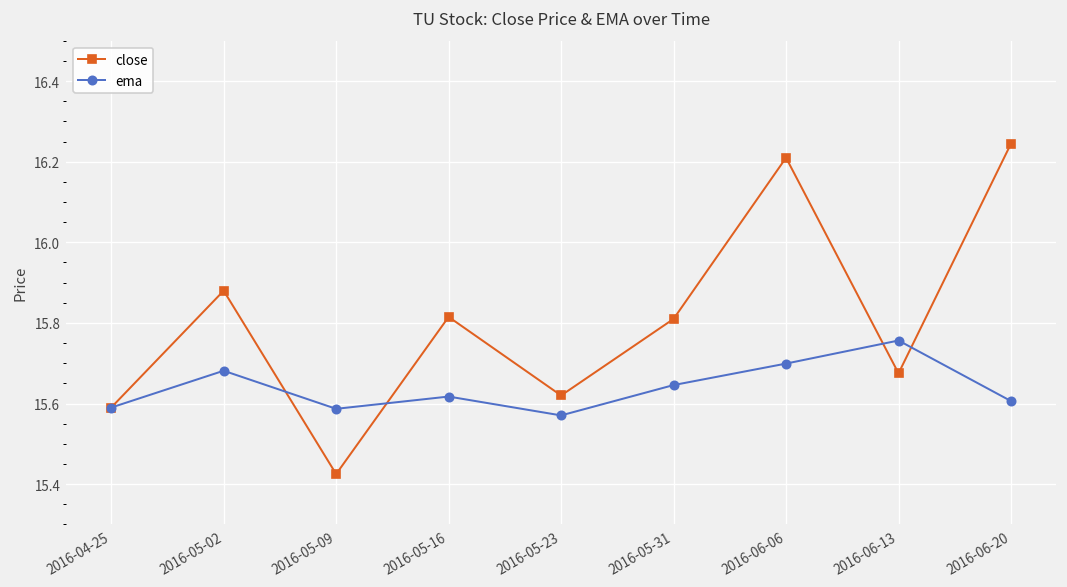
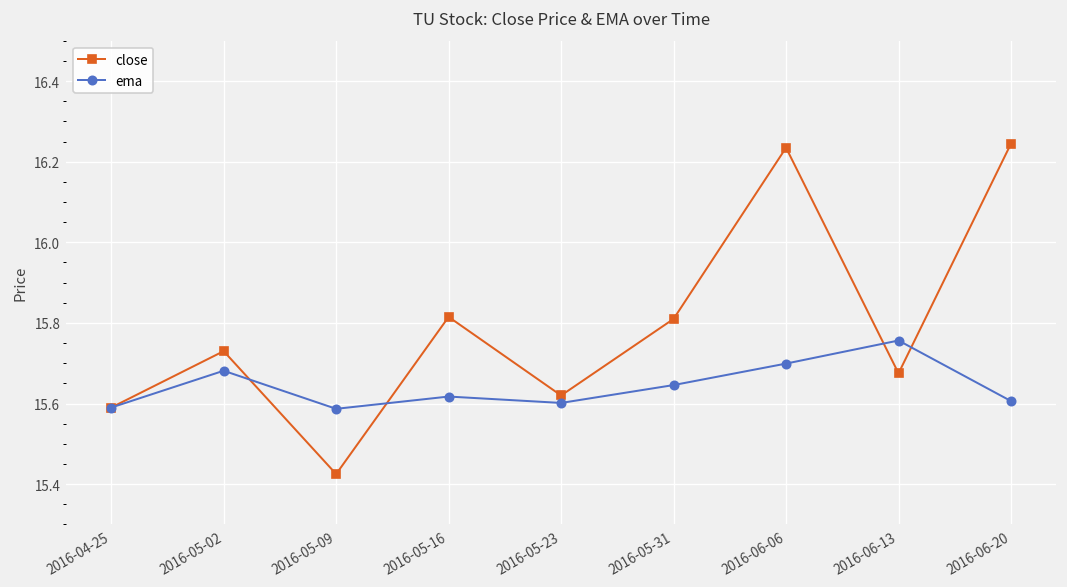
close, 2016-05-02: 15.88 -> 15.73
ema, 2016-05-23: 15.57 -> 15.60
close, 2016-06-06: 16.21 -> 16.23
